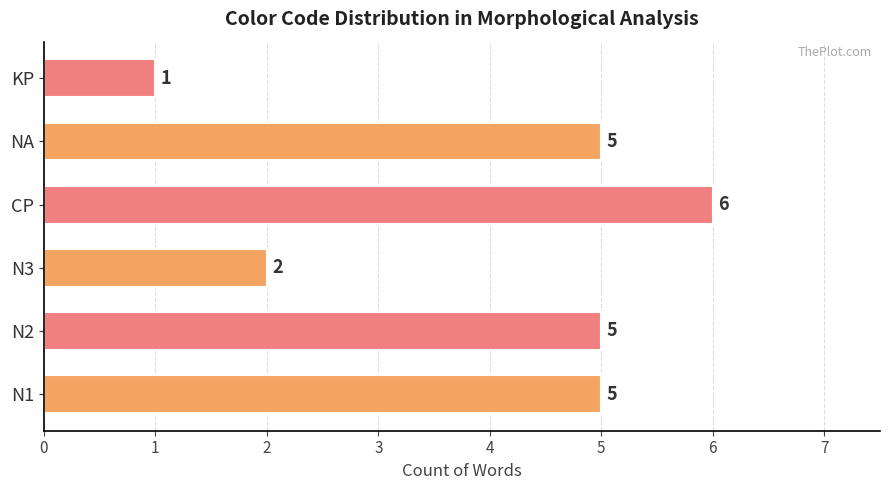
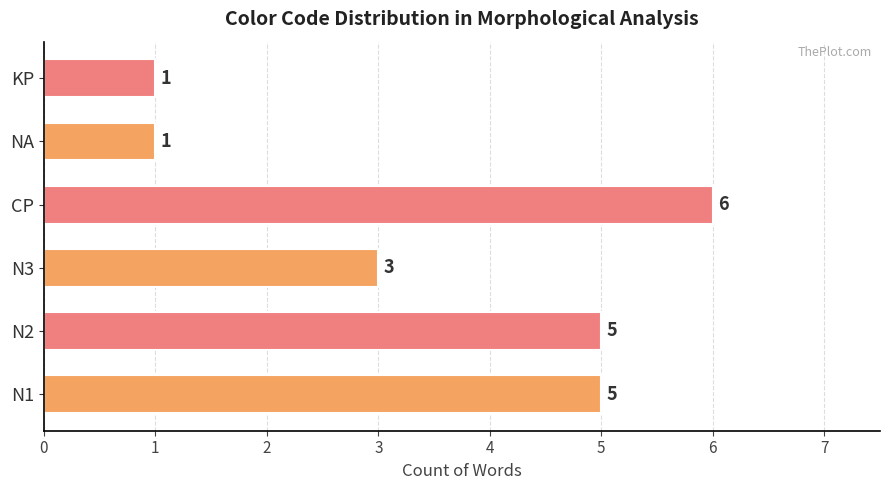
NA: 5 -> 1
N3: 2 -> 3
